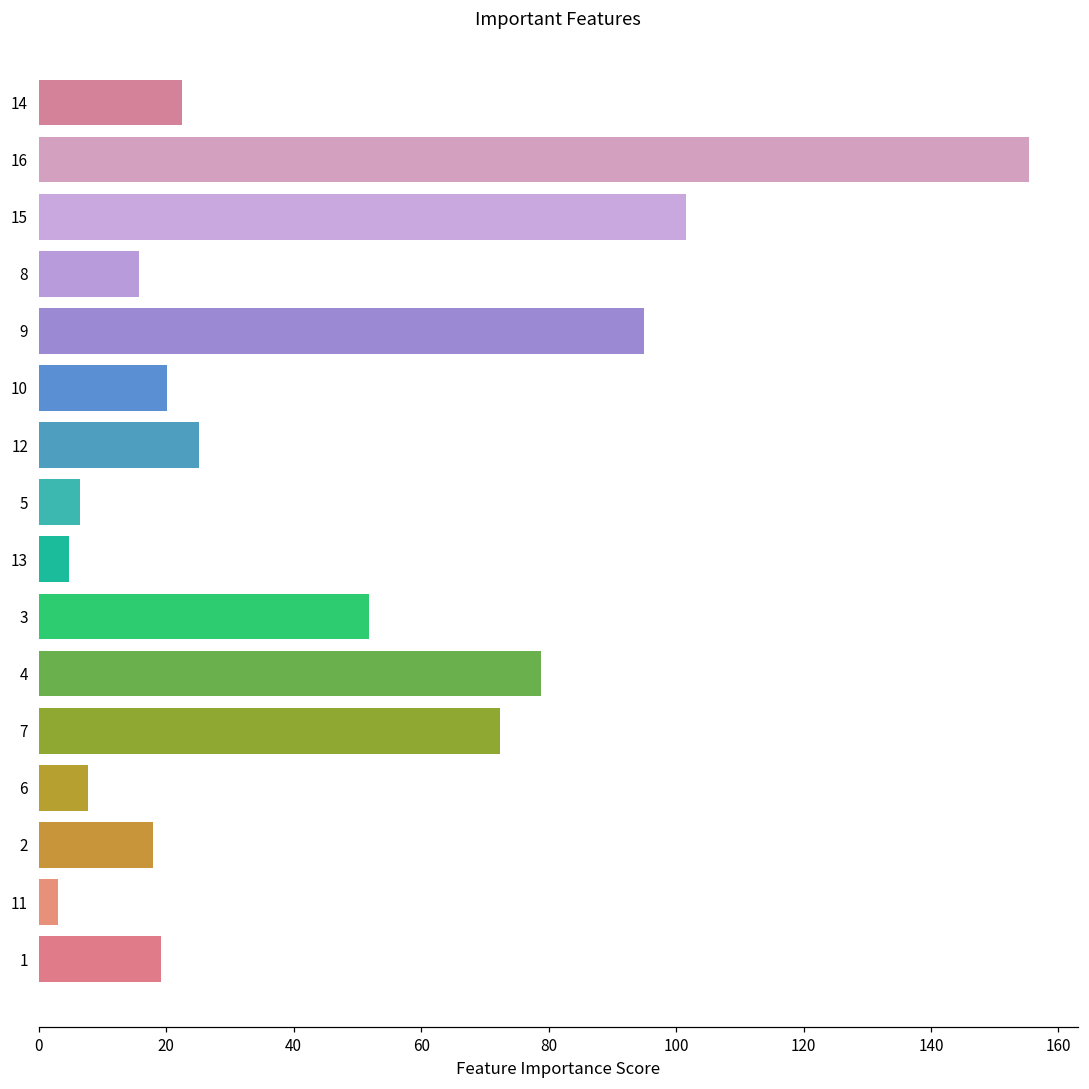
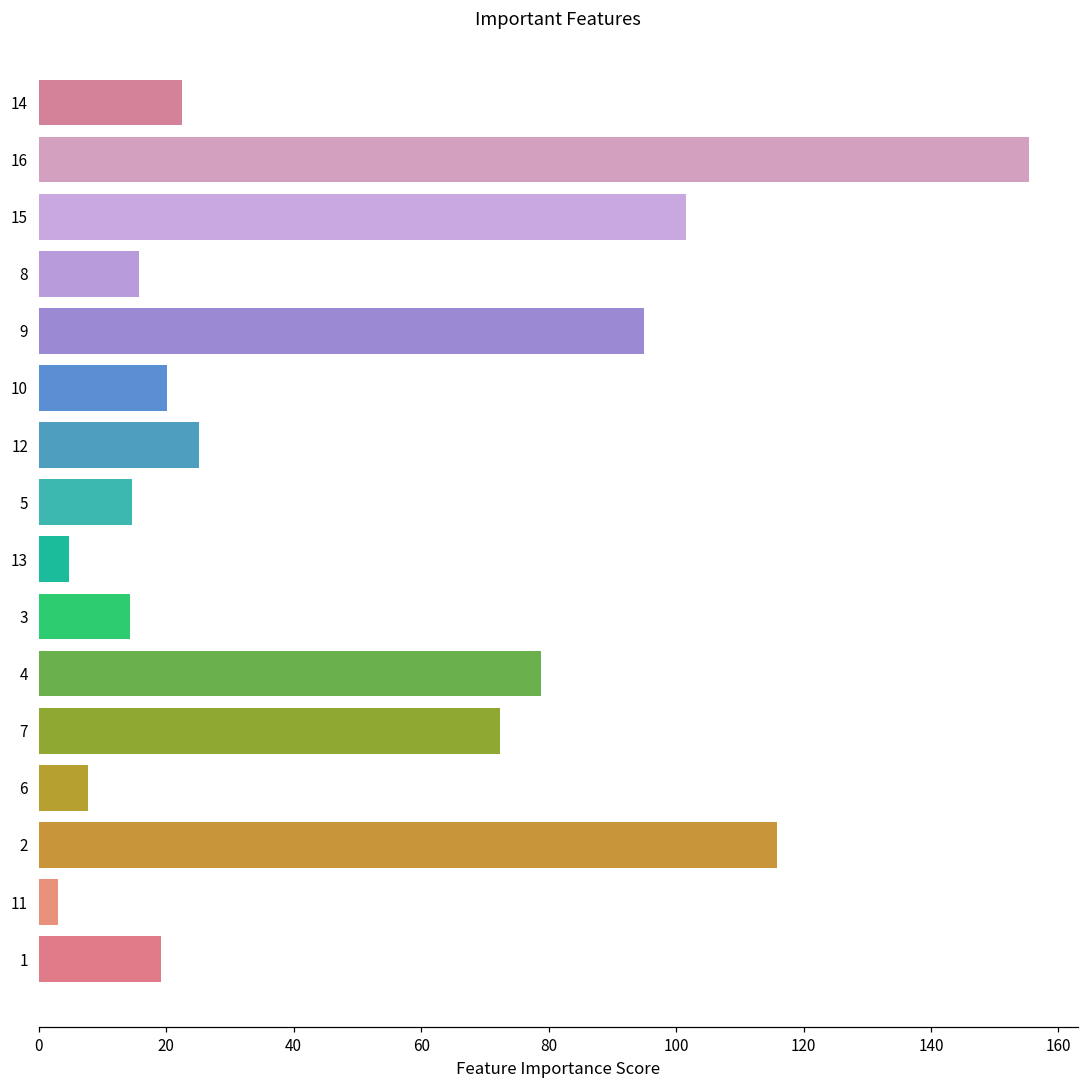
5: 7 -> 15
3: 52 -> 14
2: 18 -> 116
